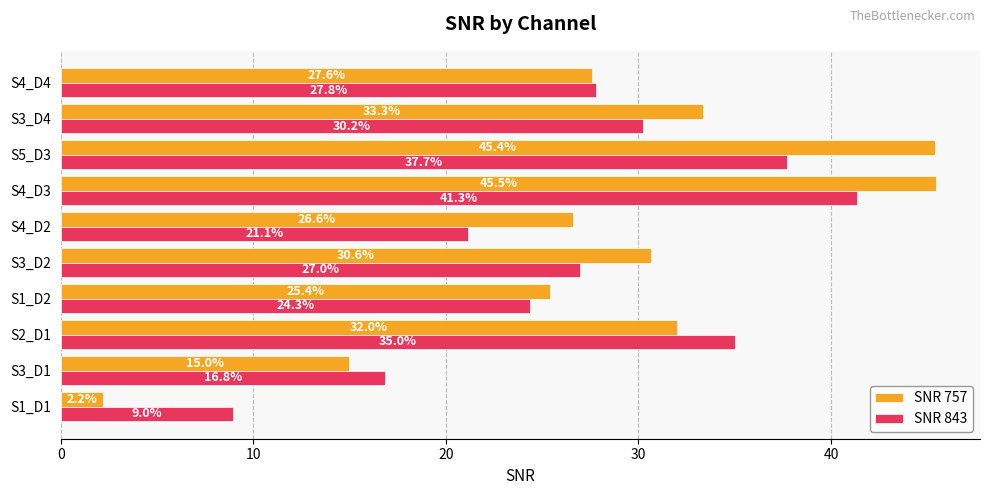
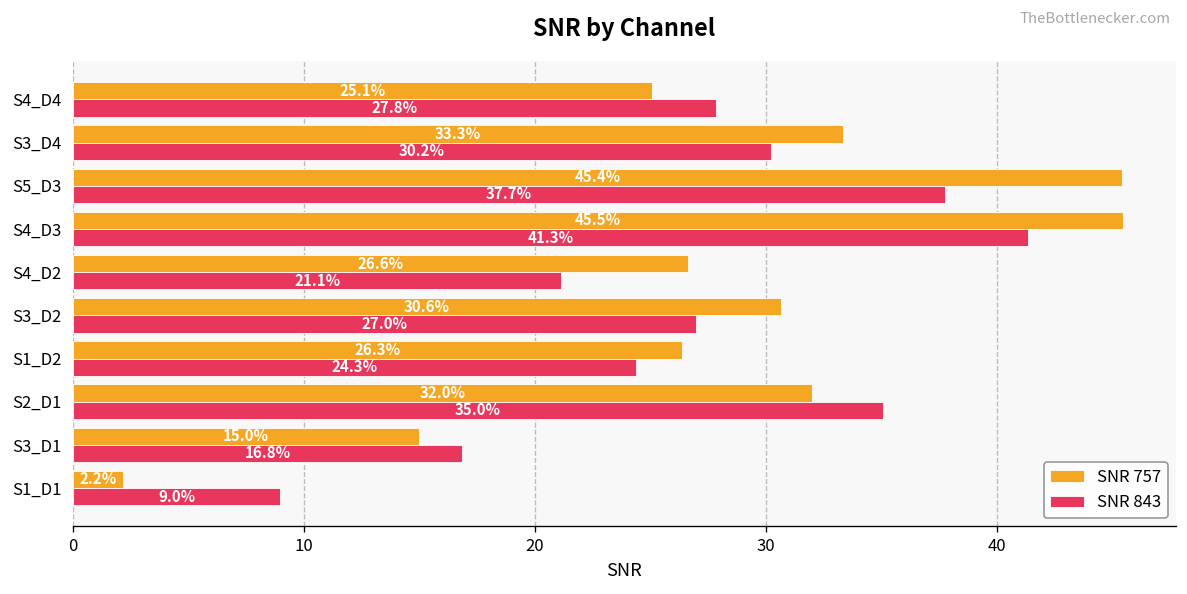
SNR 757, S4_D4: 27.6% -> 25.1%
SNR 757, S1_D2: 25.4% -> 26.3%
